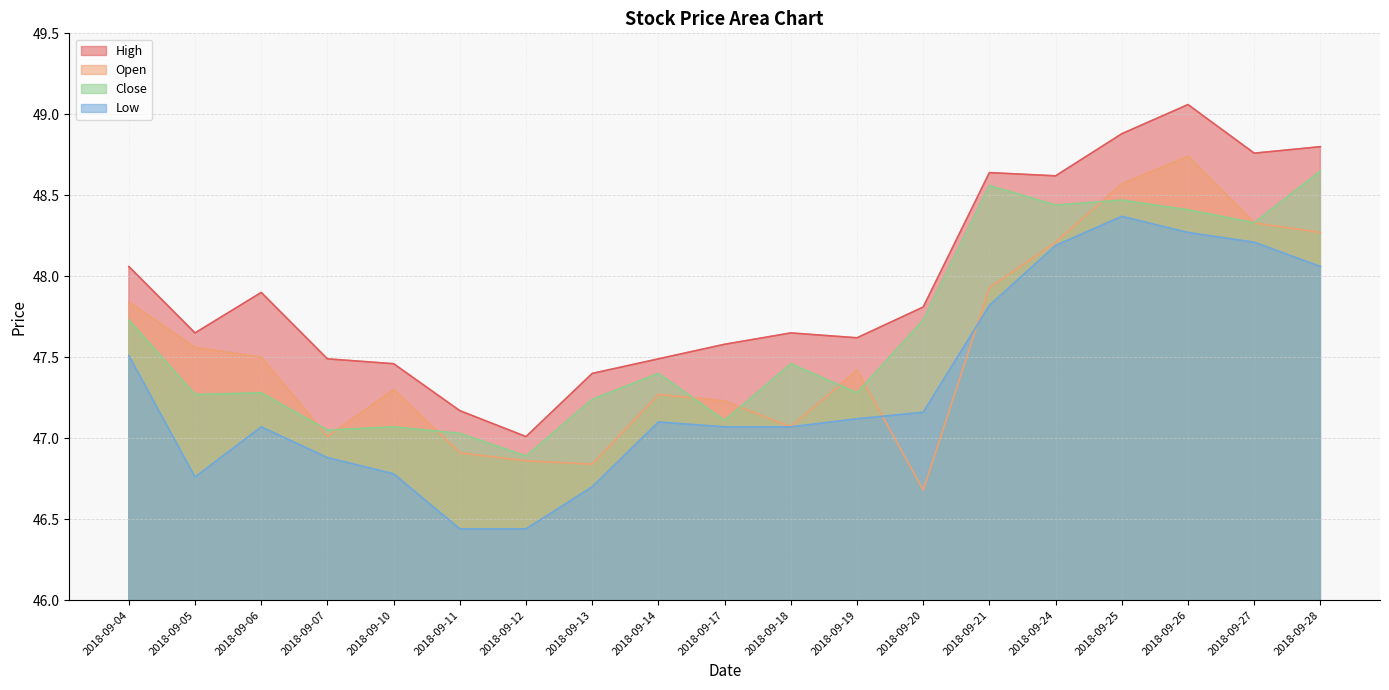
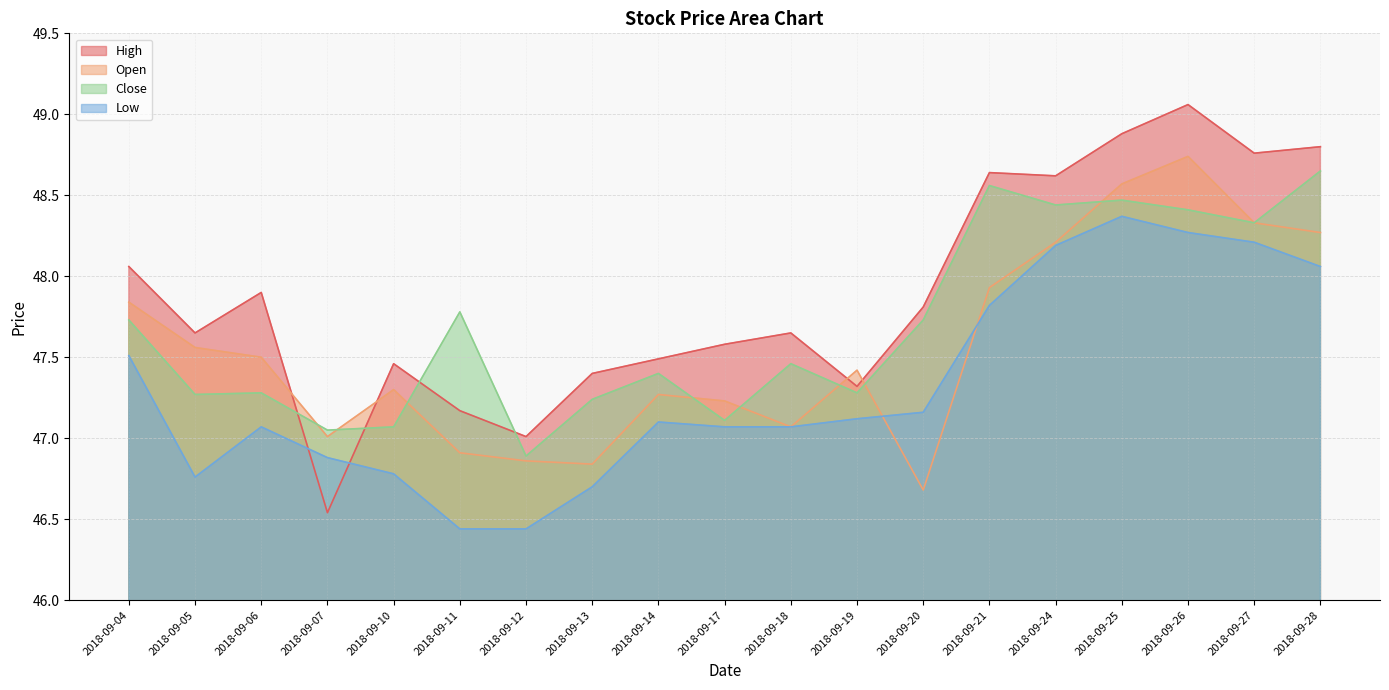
High, 2018-09-07: 47.49 -> 46.54
Close, 2018-09-11: 47.03 -> 47.78
High, 2018-09-19: 47.62 -> 47.32
